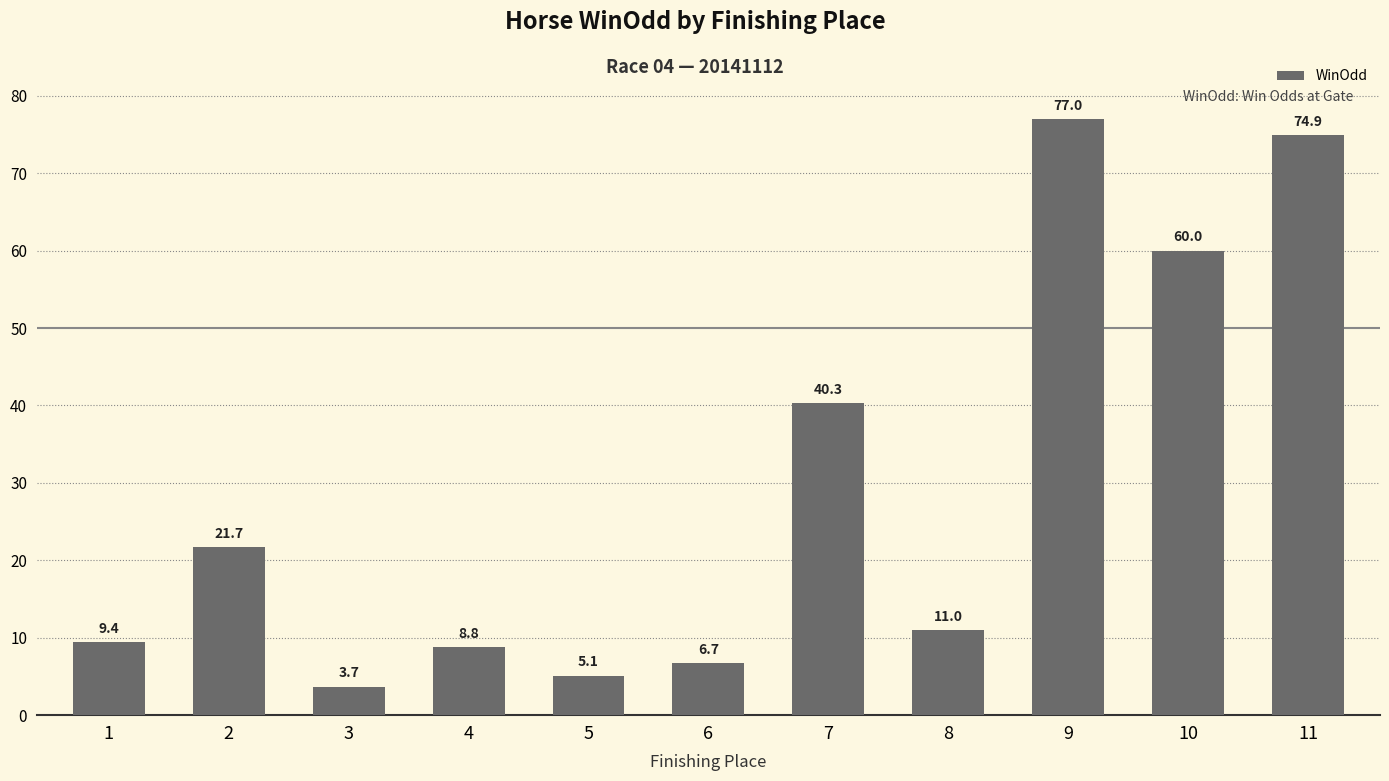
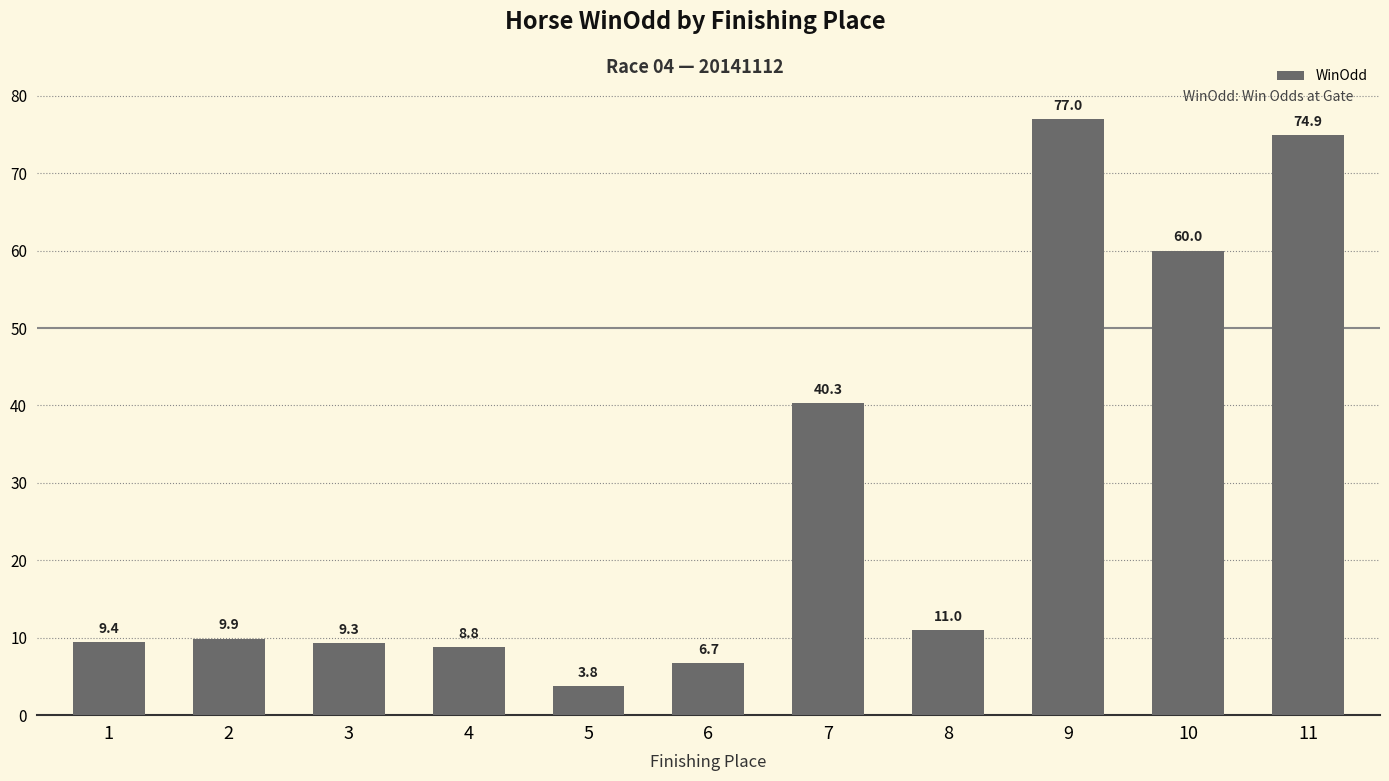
2: 21.7 -> 9.9
3: 3.7 -> 9.3
5: 5.1 -> 3.8
